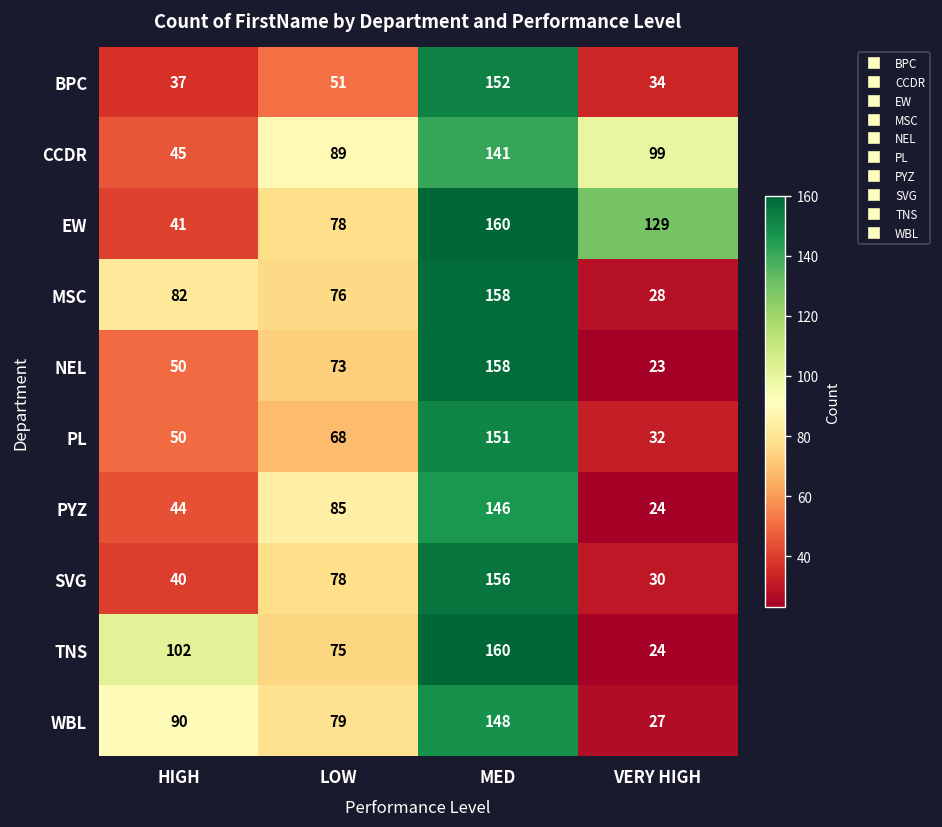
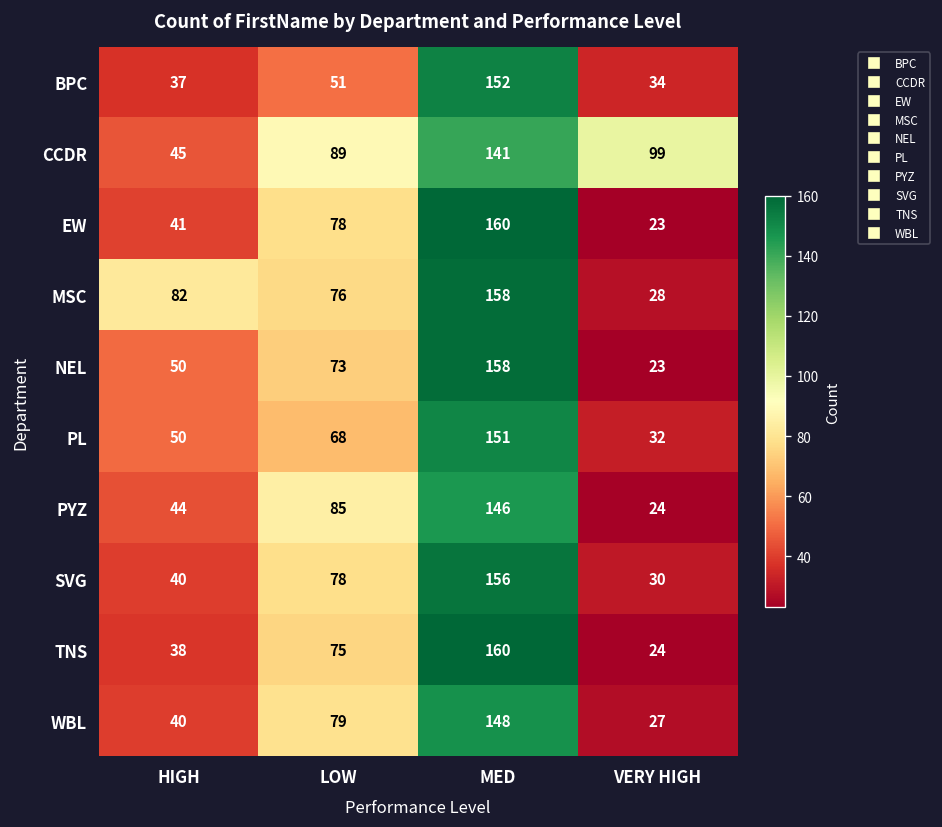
EW, VERY HIGH: 129 -> 23
TNS, HIGH: 102 -> 38
WBL, HIGH: 90 -> 40
